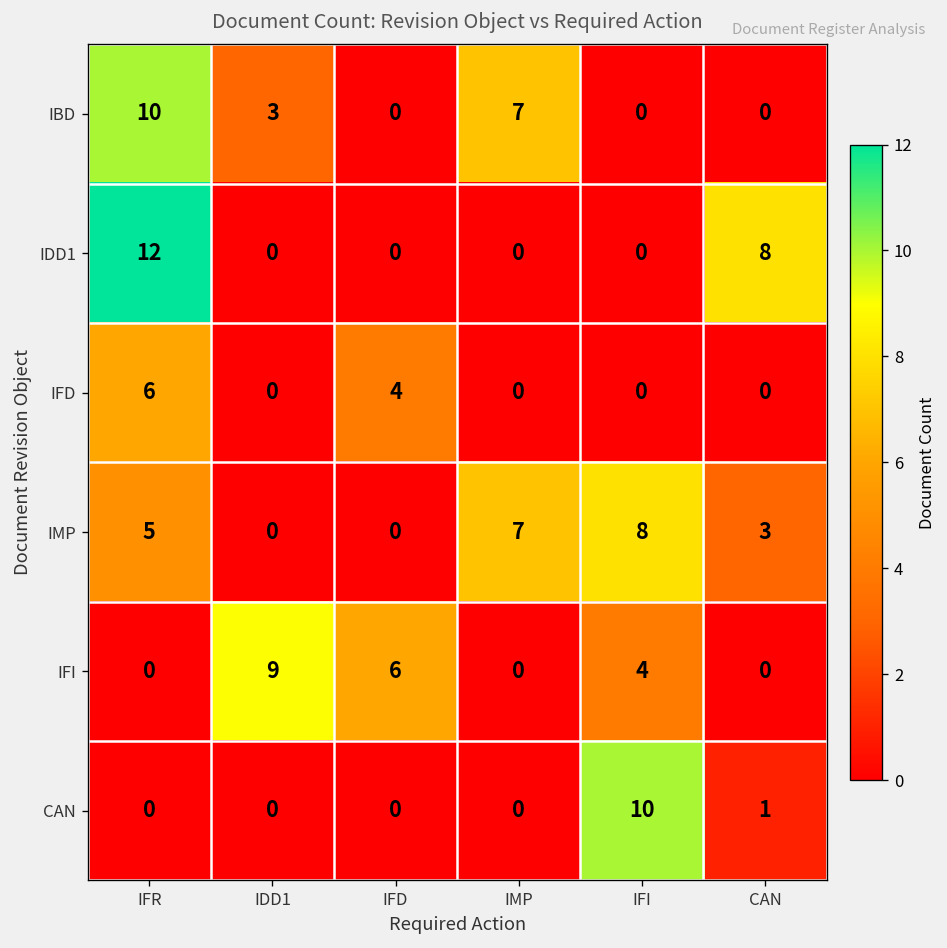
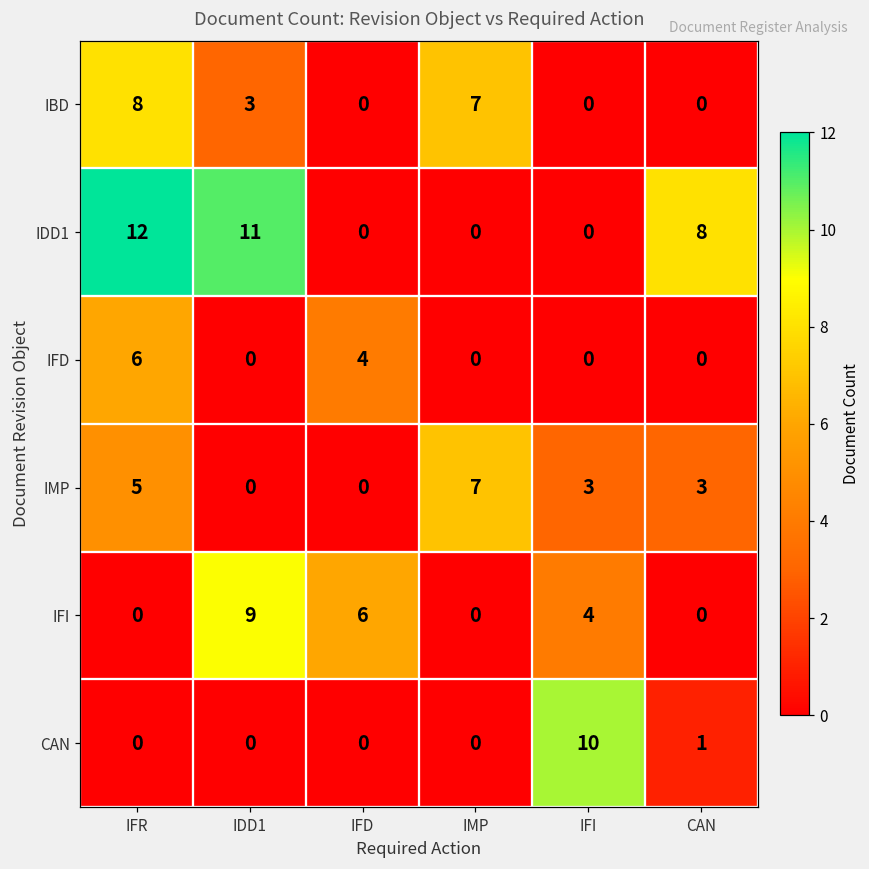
IBD, IFR: 10 -> 8
IDD1, IDD1: 0 -> 11
IMP, IFI: 8 -> 3
